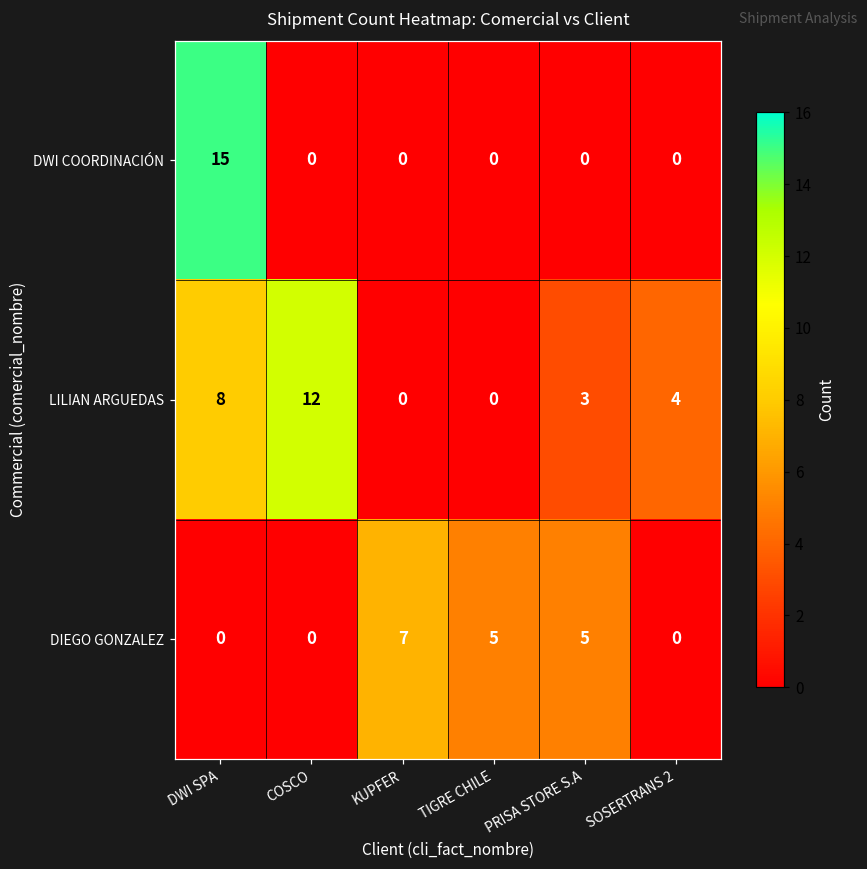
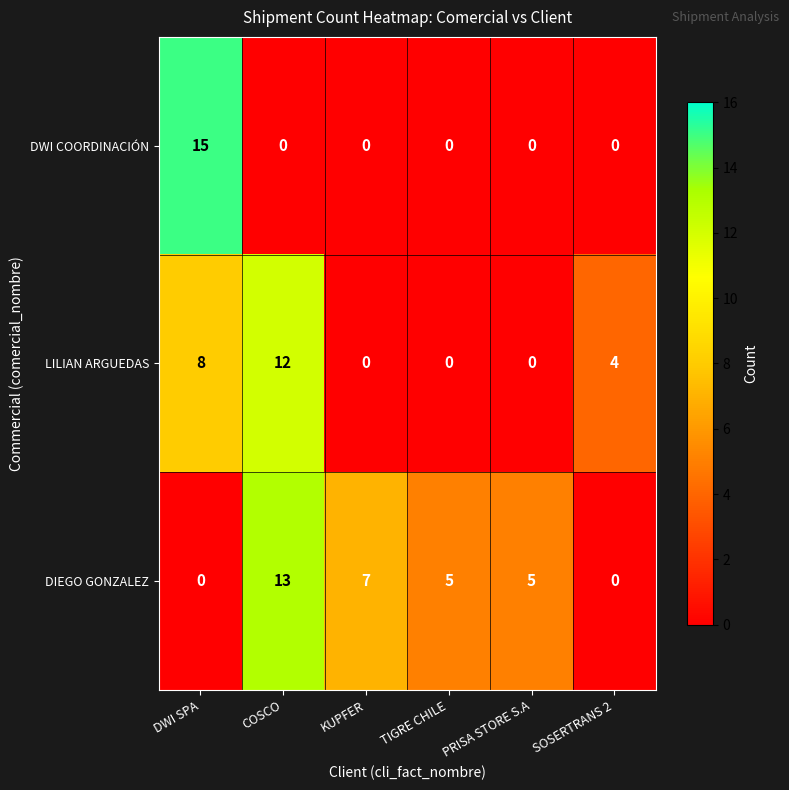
LILIAN ARGUEDAS, PRISA STORE S.A: 3 -> 0
DIEGO GONZALEZ, COSCO: 0 -> 13
